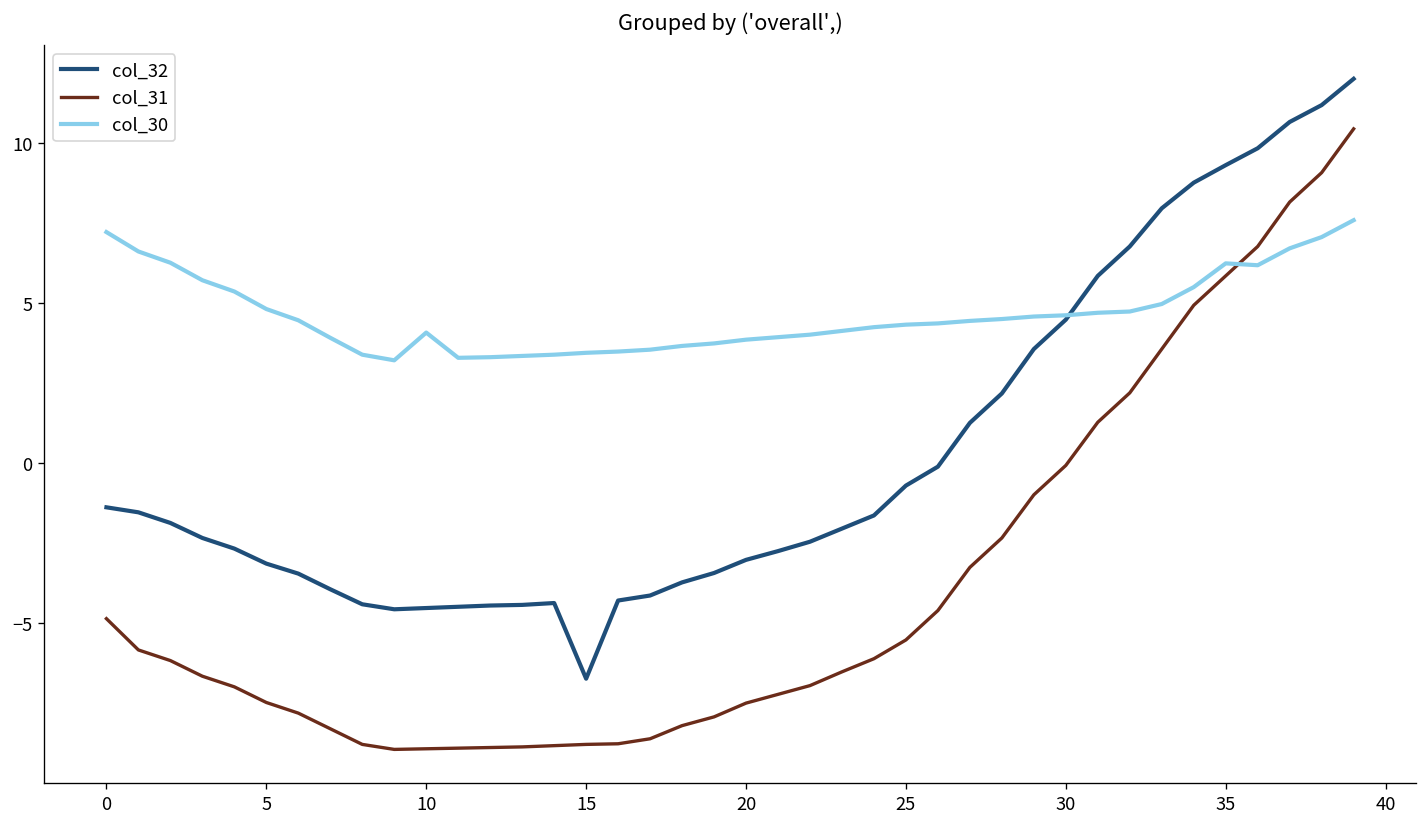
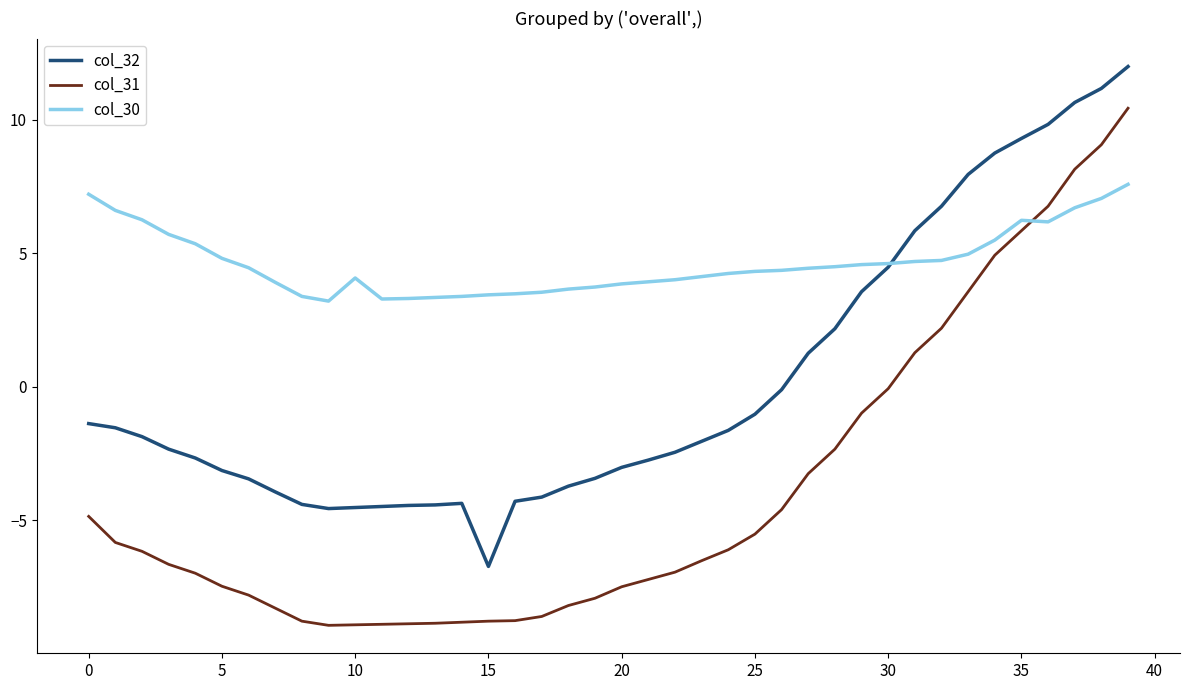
col_32, 25: -0.7 -> -1.0
